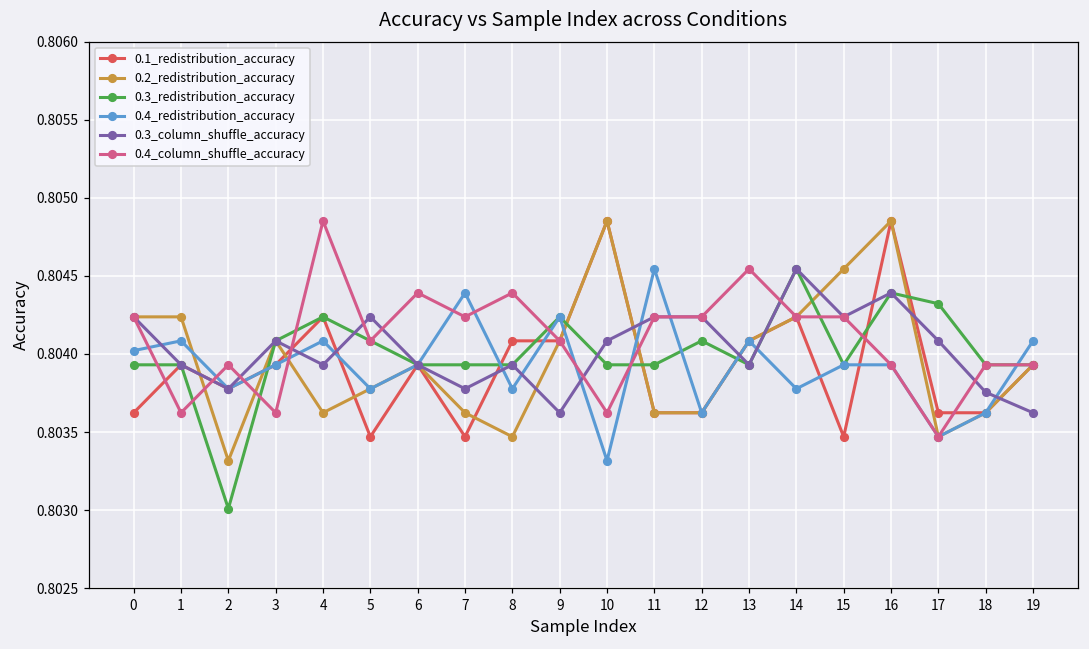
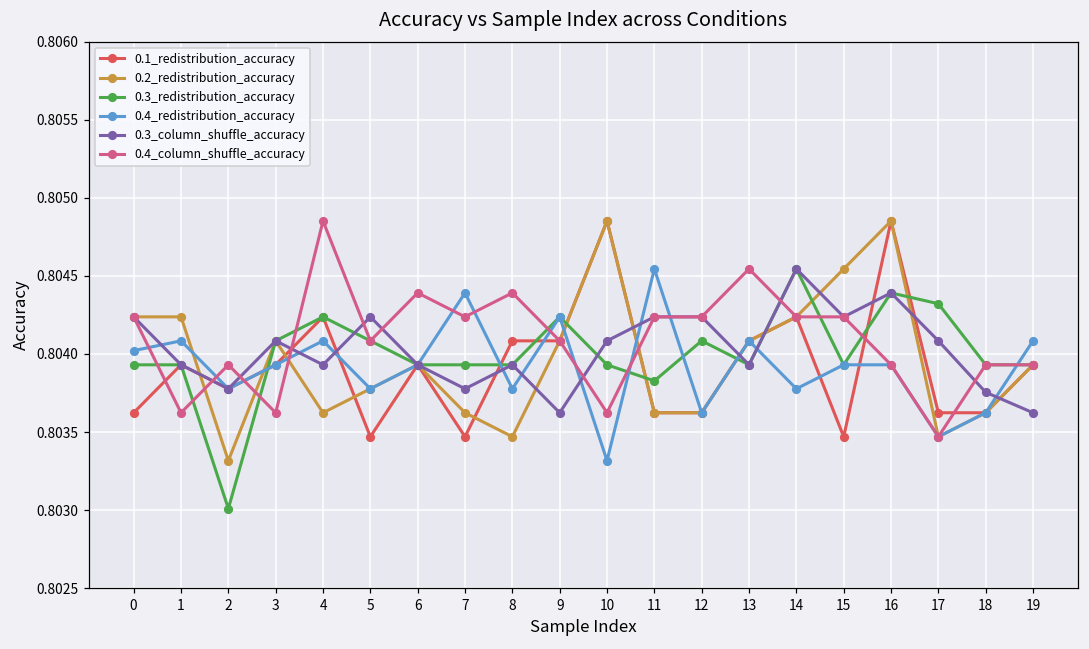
0.3_redistribution_accuracy, 11: 0.80393 -> 0.80383
